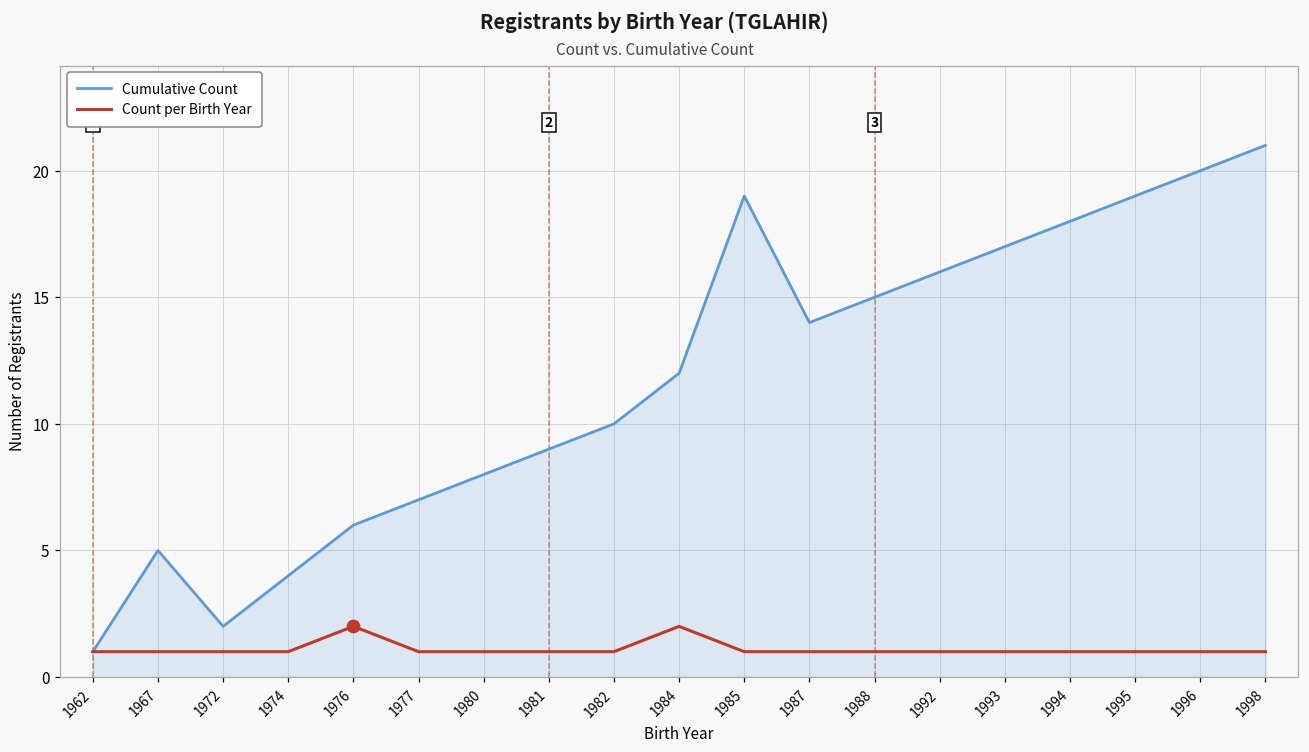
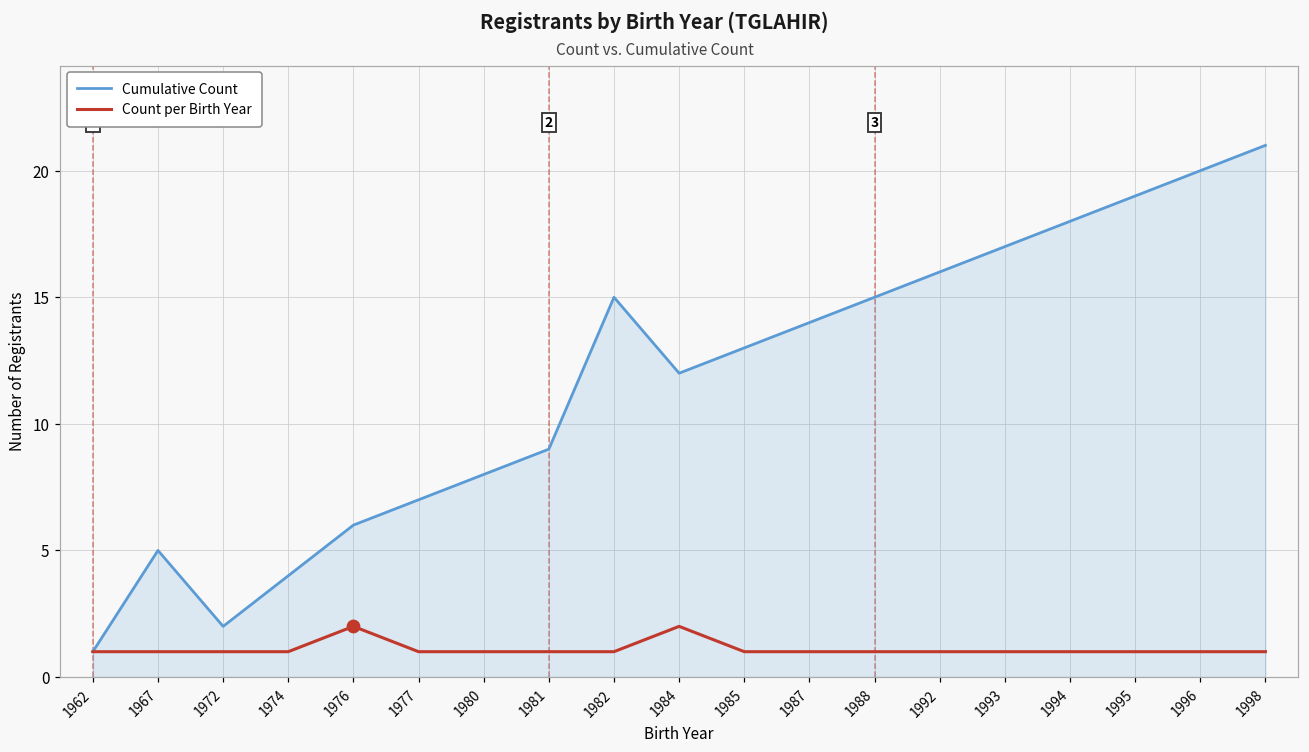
Cumulative Count, 1982: 10 -> 15
Cumulative Count, 1985: 19 -> 13
